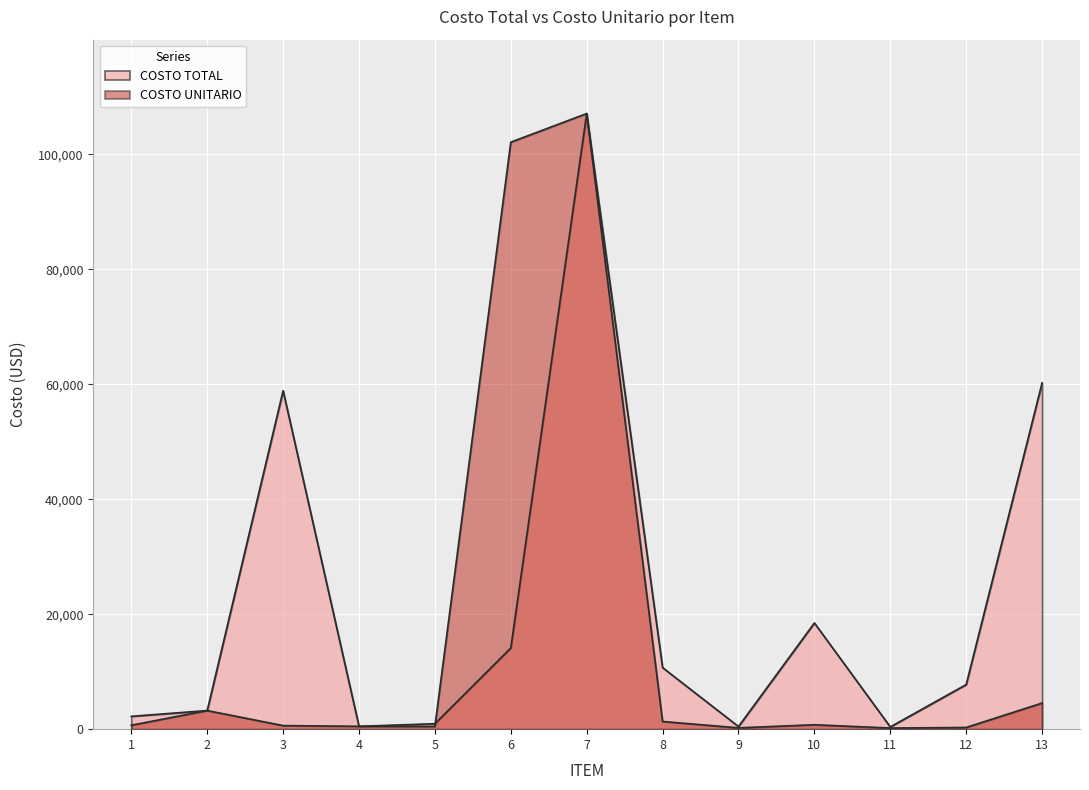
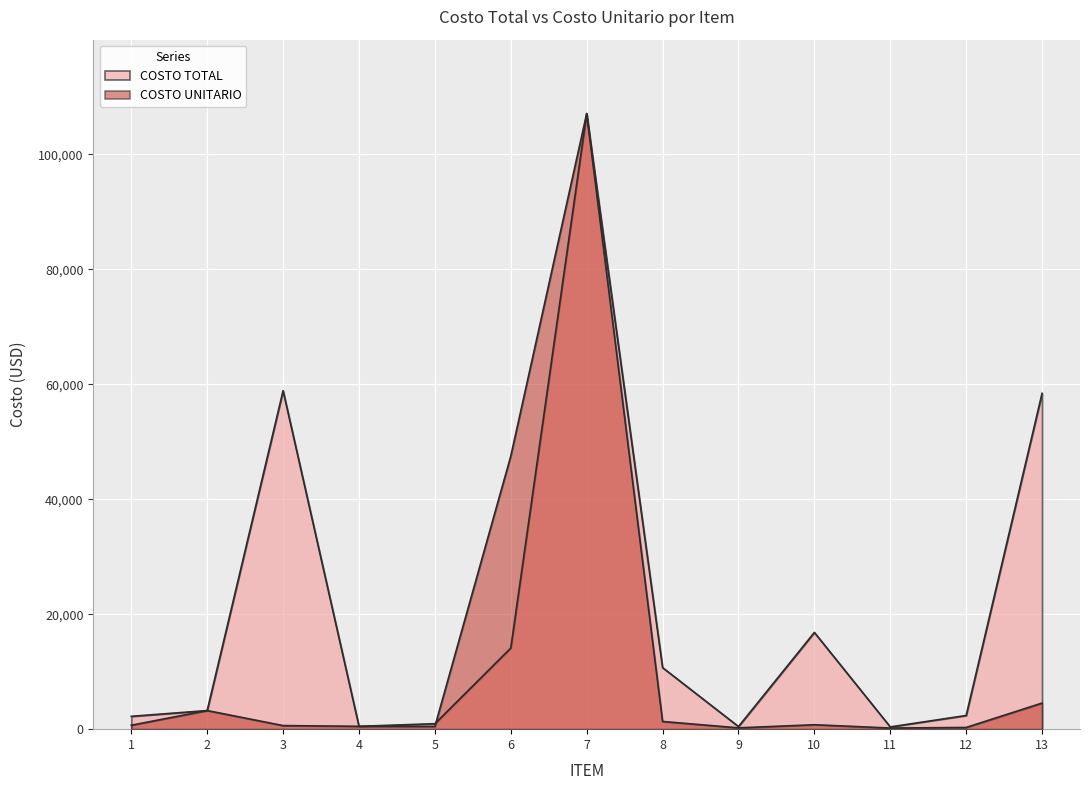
COSTO UNITARIO, 6: 102,000 -> 48,000
COSTO TOTAL, 10: 18,000 -> 17,000
COSTO TOTAL, 12: 8,000 -> 2,000
COSTO TOTAL, 13: 60,000 -> 58,000
